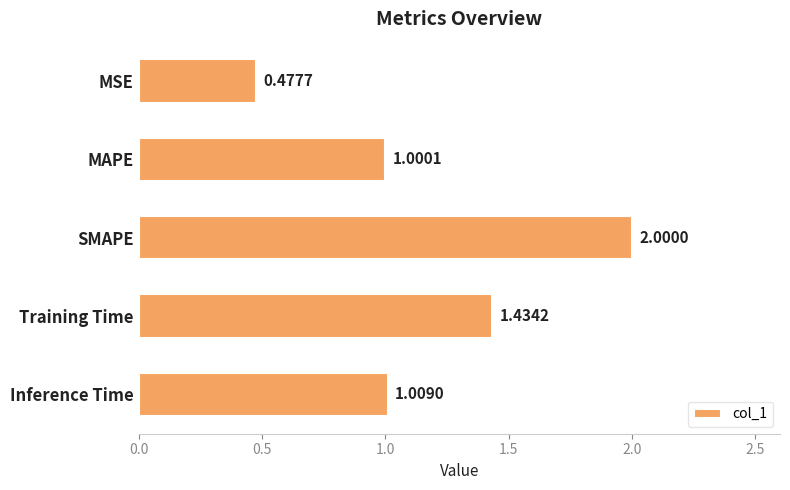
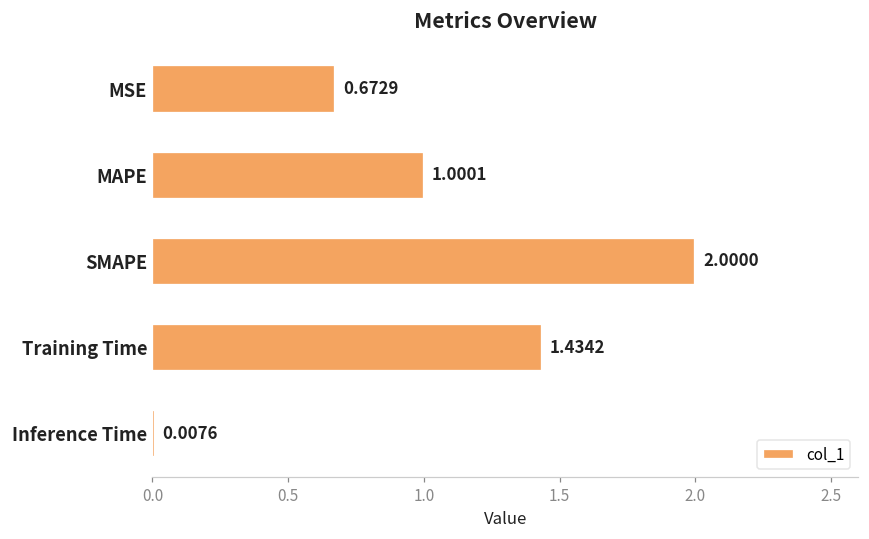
MSE: 0.4777 -> 0.6729
Inference Time: 1.0090 -> 0.0076
